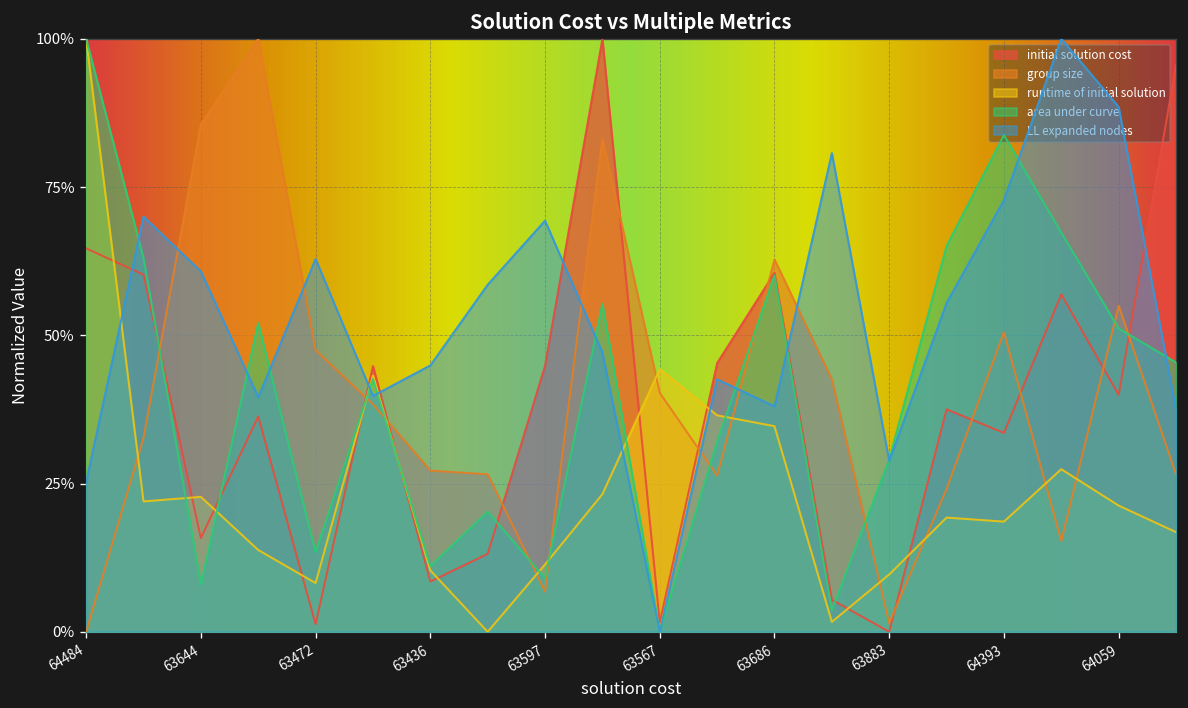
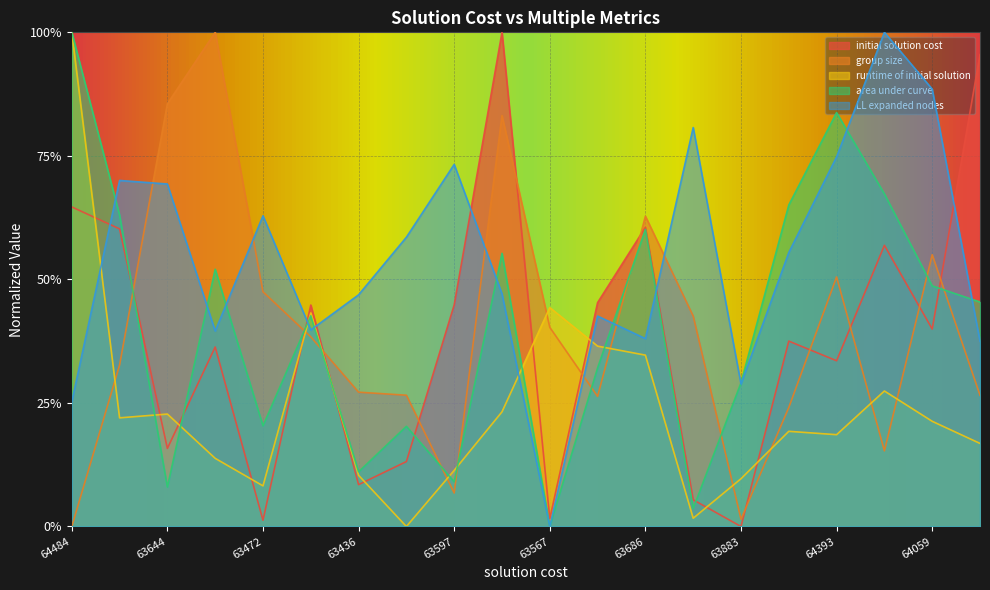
LL expanded nodes, 63644: 61% -> 69%
area under curve, 63472: 13% -> 20%
LL expanded nodes, 63436: 45% -> 47%
LL expanded nodes, 63597: 69% -> 73%
LL expanded nodes, 64393: 73% -> 75%
area under curve, 64059: 51% -> 49%
